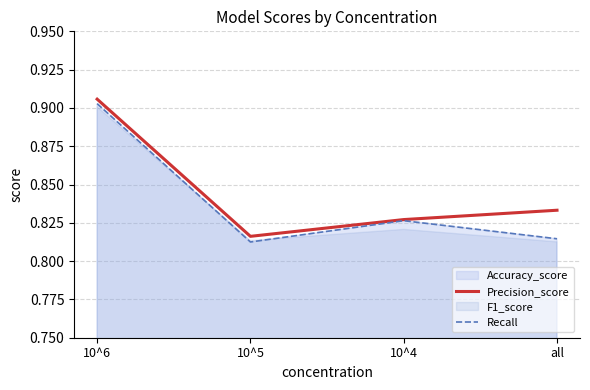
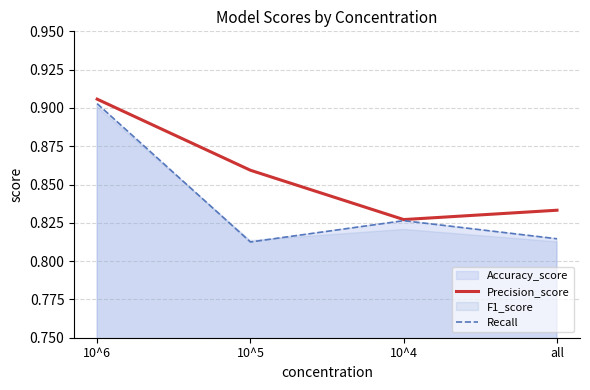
Precision_score, 10^5: 0.816 -> 0.859
